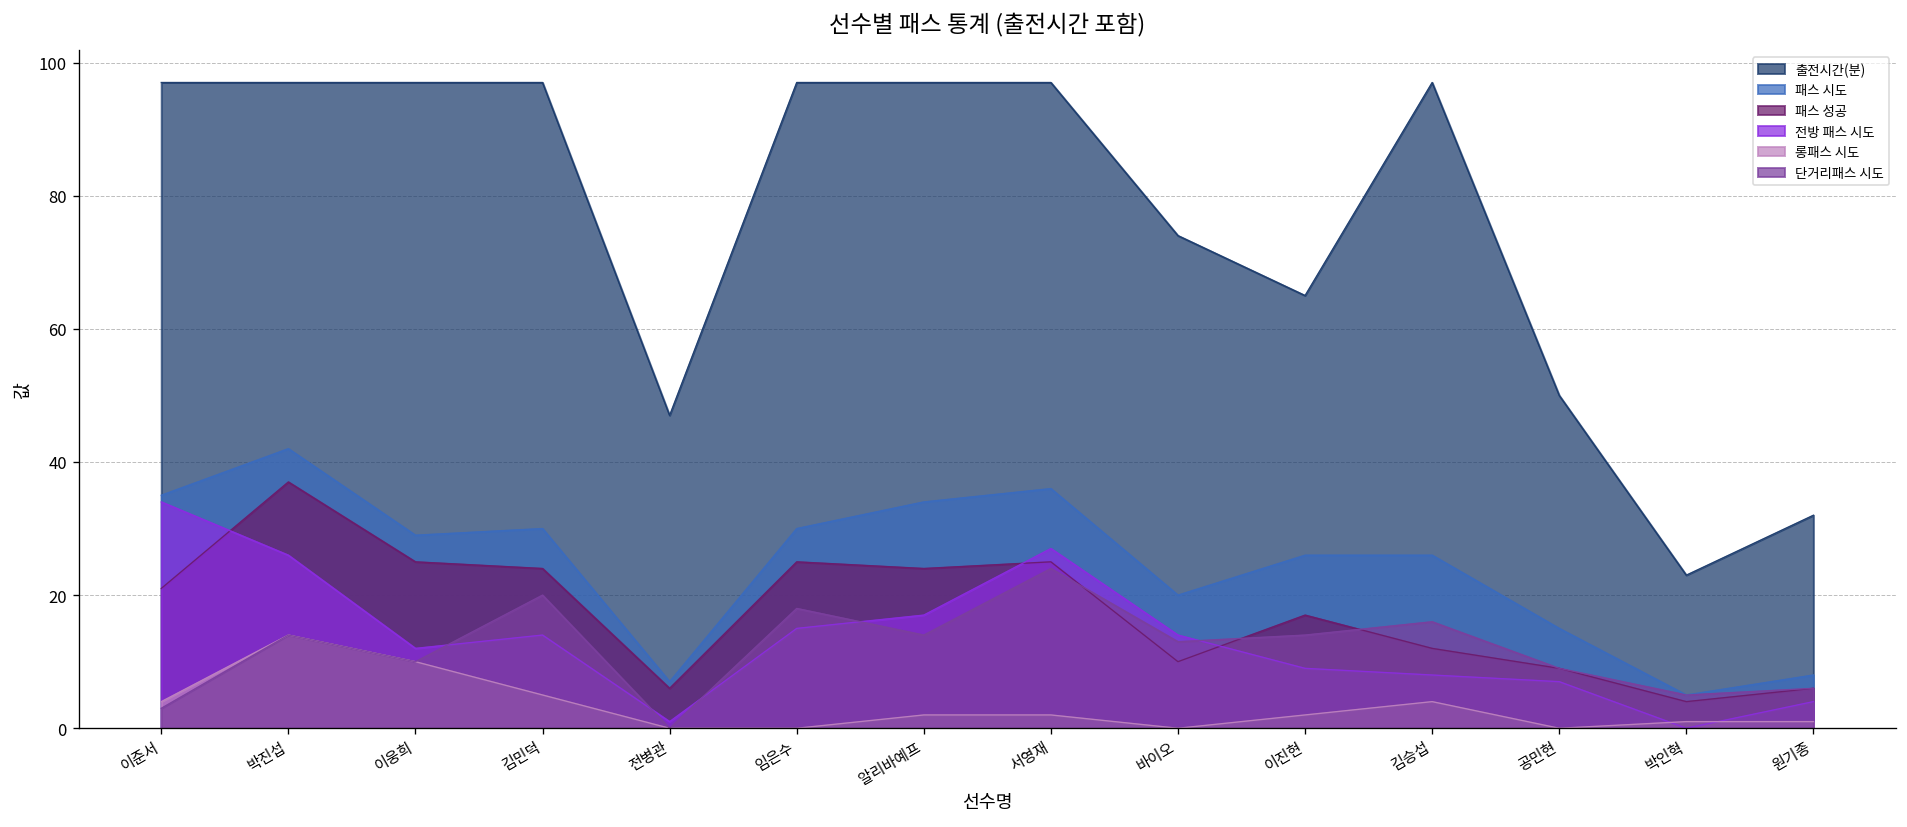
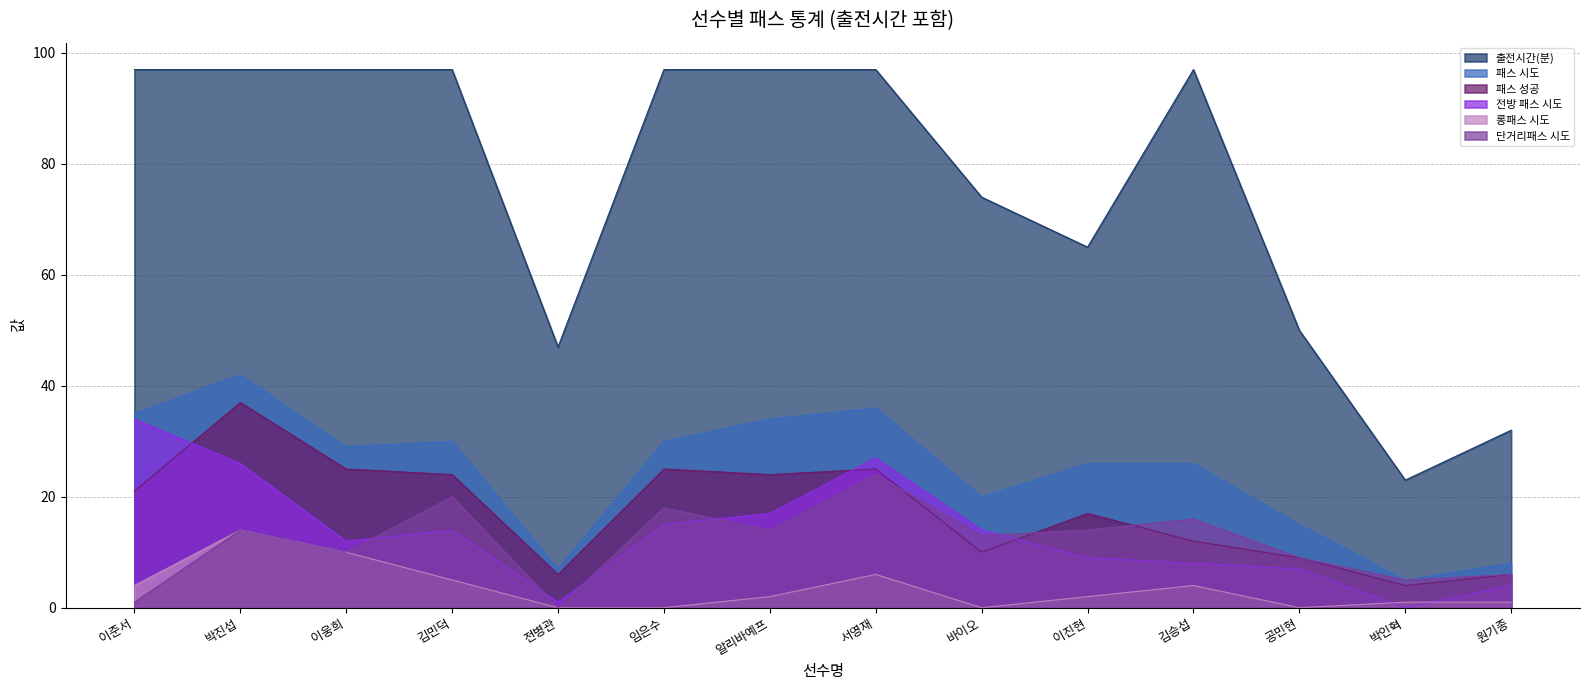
단거리패스 시도, 이준서: 3 -> 1
롱패스 시도, 서영재: 2 -> 6
